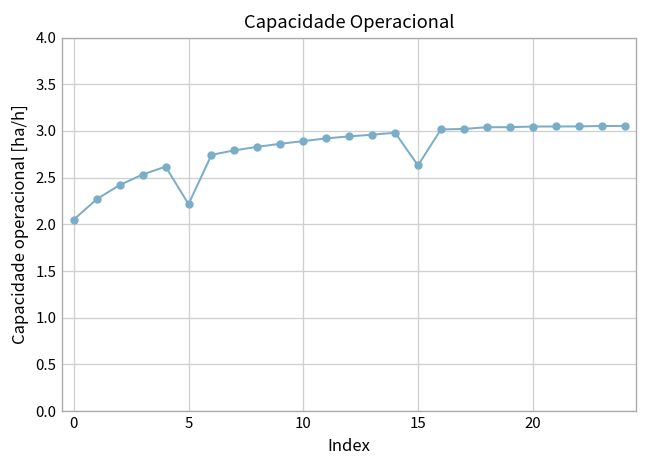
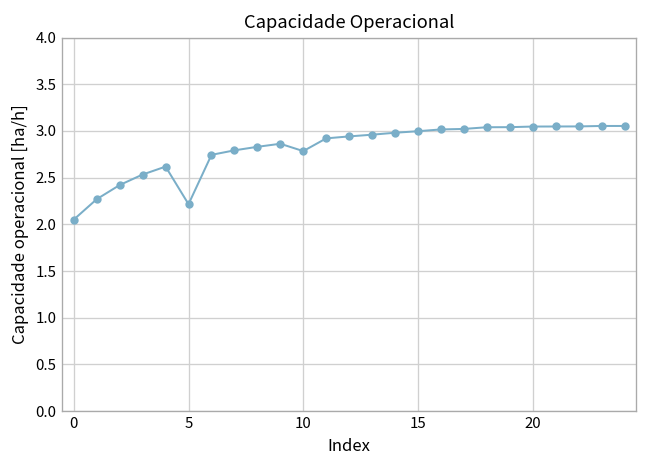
10: 2.9 -> 2.8
15: 2.6 -> 3.0
